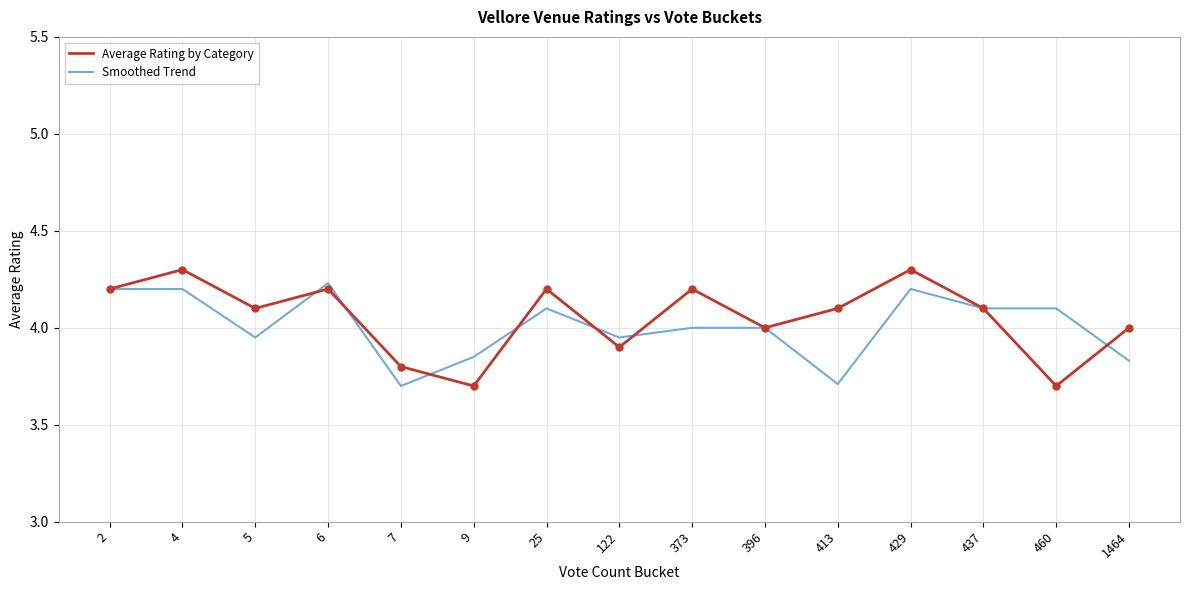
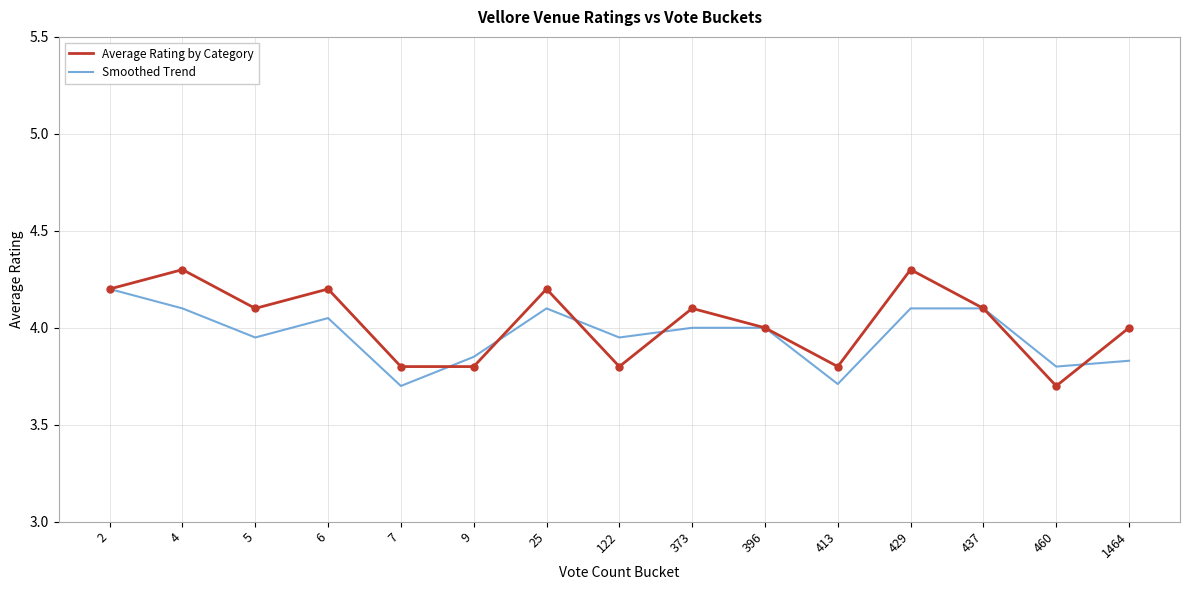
Smoothed Trend, 4: 4.2 -> 4.1
Smoothed Trend, 6: 4.23 -> 4.05
Average Rating by Category, 9: 3.7 -> 3.8
Average Rating by Category, 122: 3.9 -> 3.8
Average Rating by Category, 373: 4.2 -> 4.1
Average Rating by Category, 413: 4.1 -> 3.8
Smoothed Trend, 429: 4.2 -> 4.1
Smoothed Trend, 460: 4.1 -> 3.8
